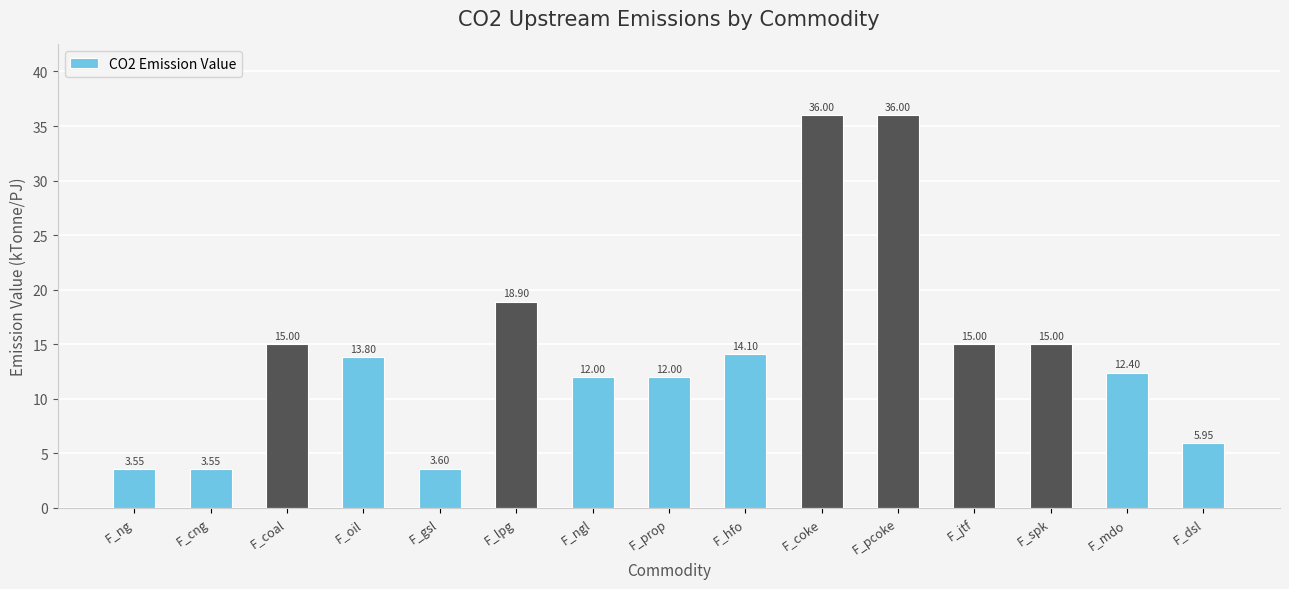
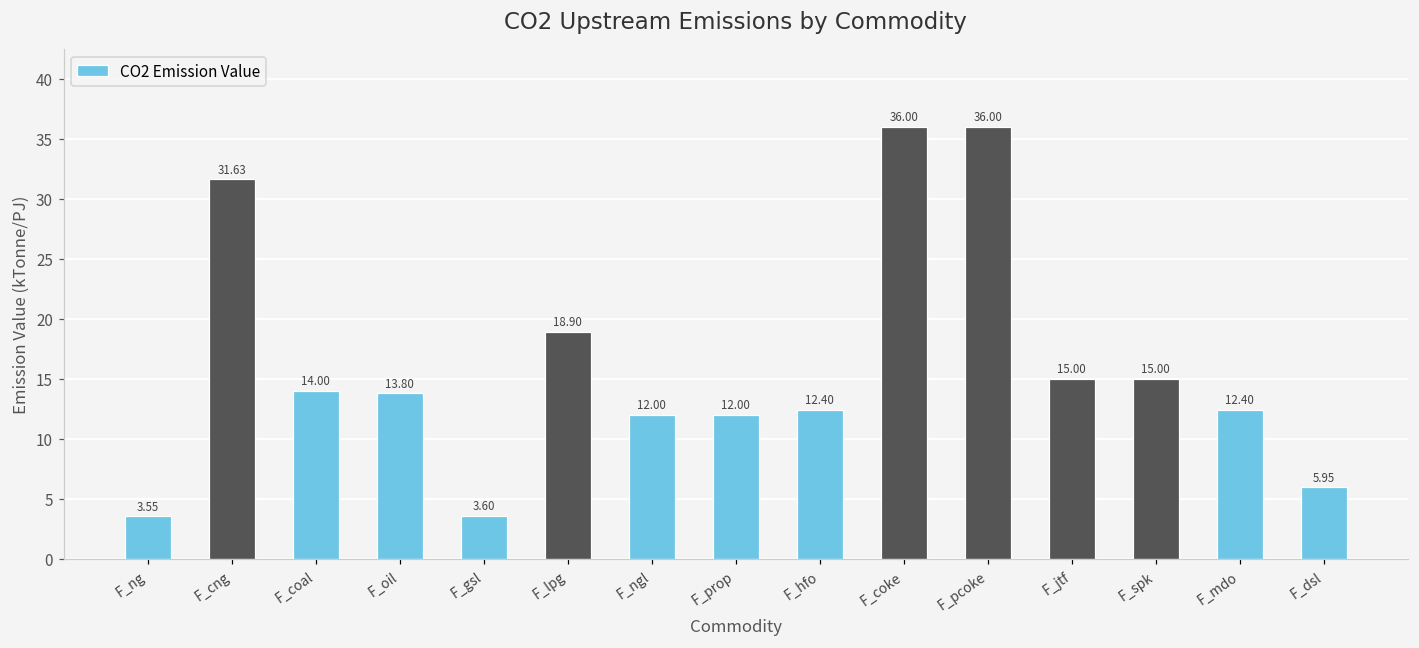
F_cng: 3.55 -> 31.63
F_coal: 15.00 -> 14.00
F_hfo: 14.10 -> 12.40
